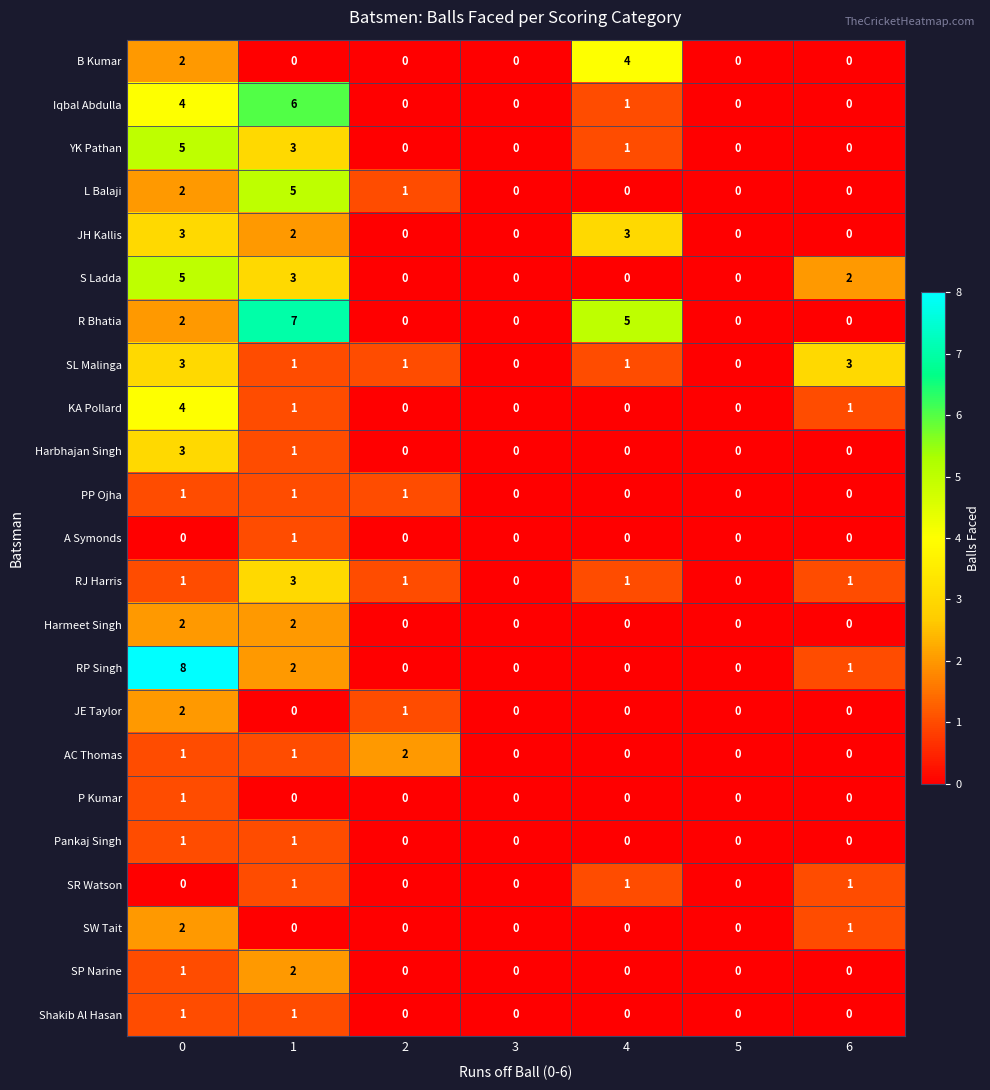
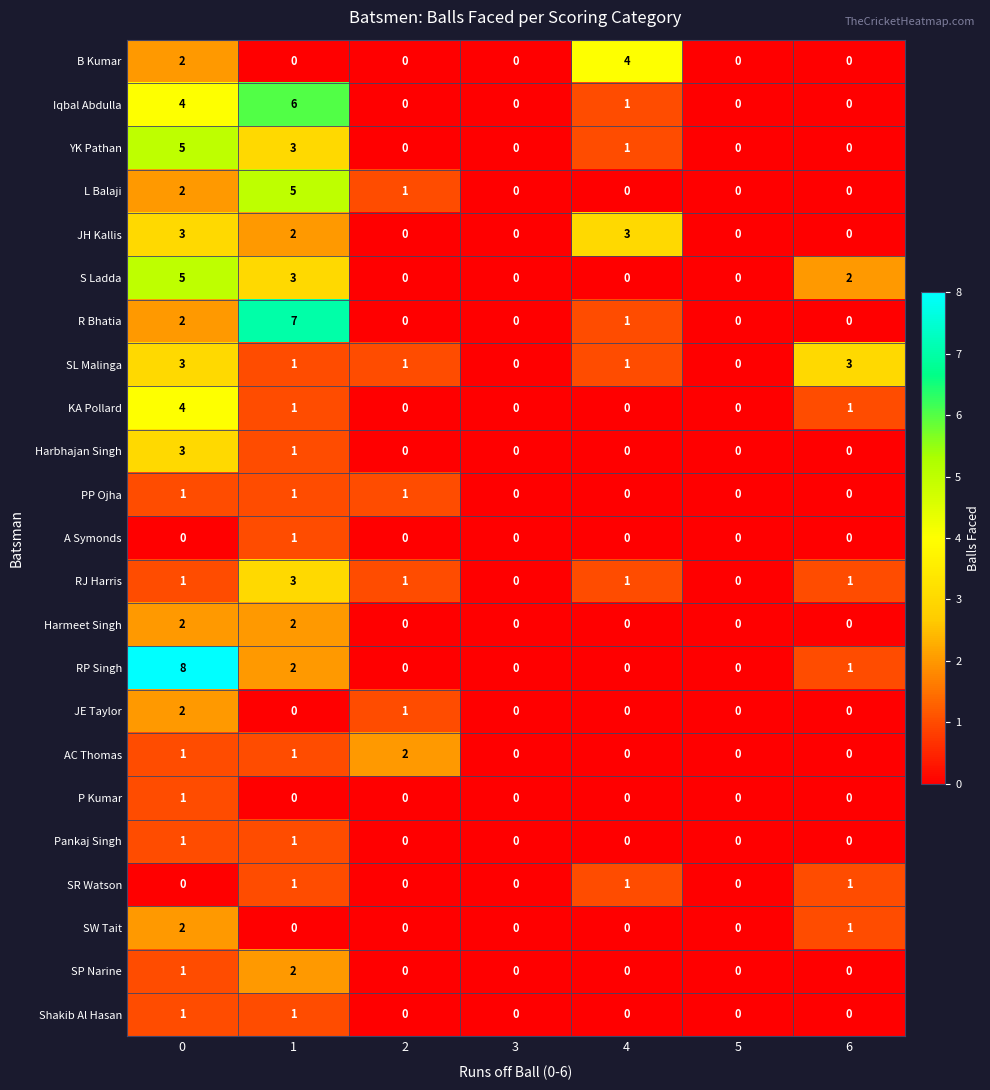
R Bhatia, 4: 5 -> 1
